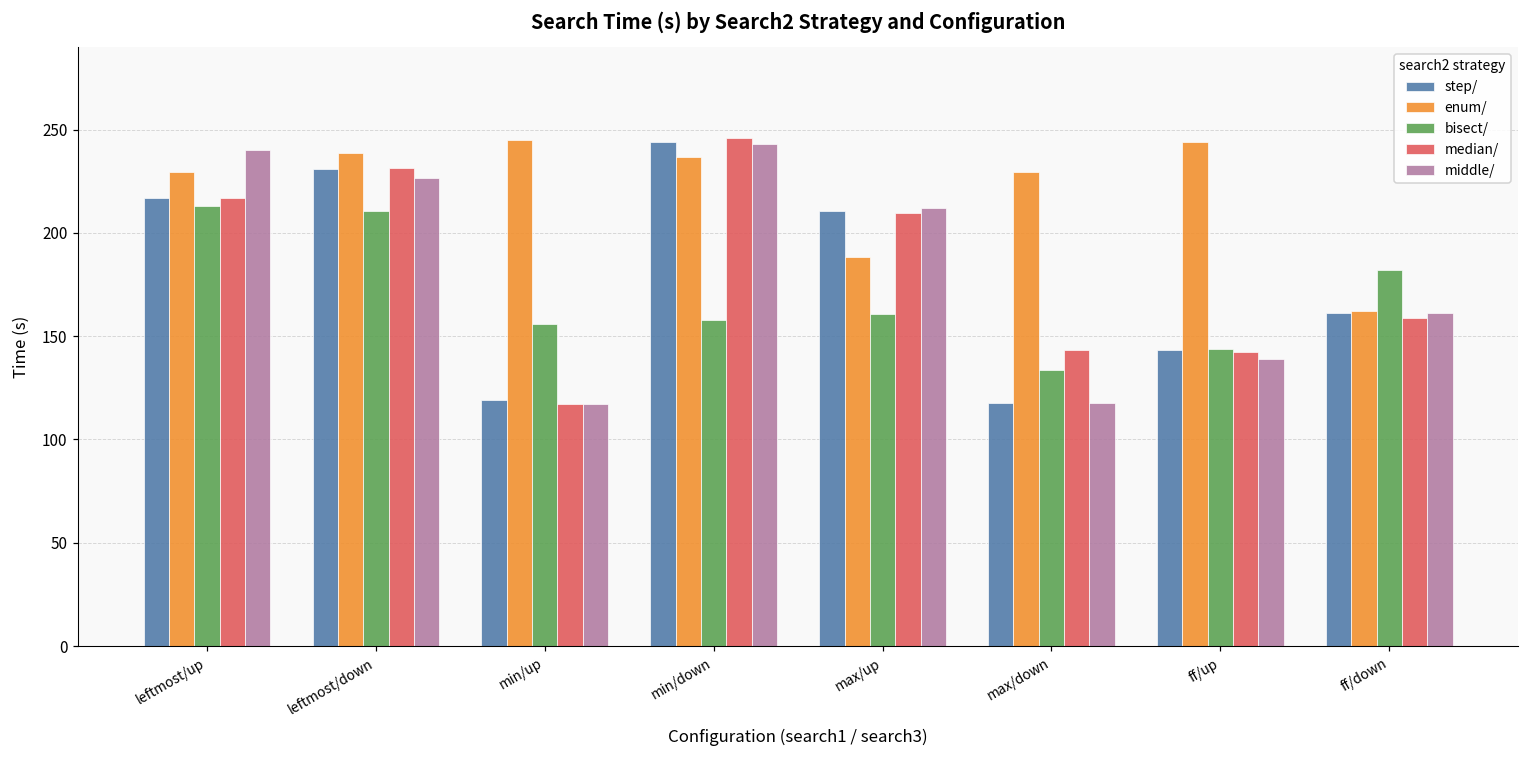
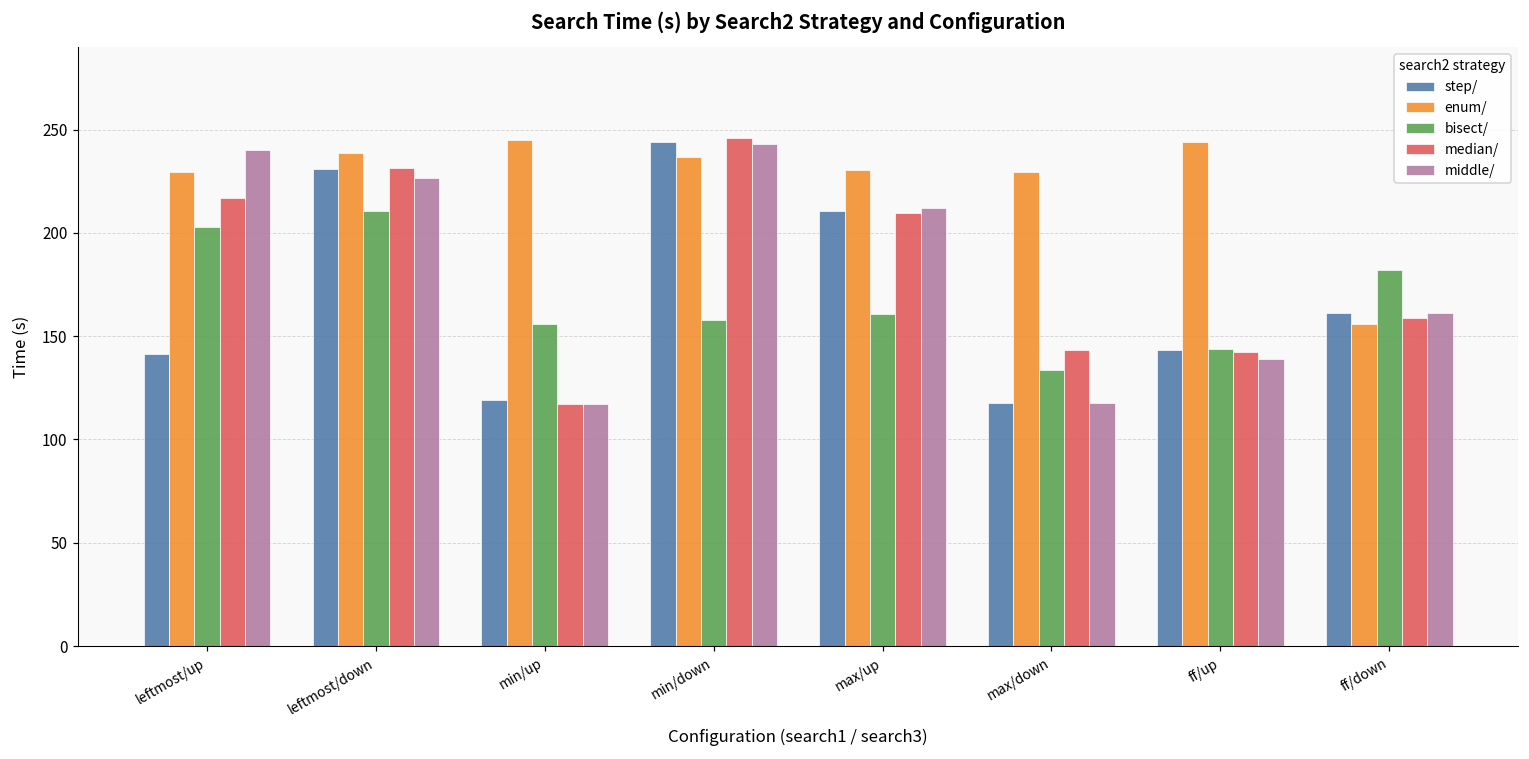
step/, leftmost/up: 217 -> 141
bisect/, leftmost/up: 213 -> 203
enum/, max/up: 188 -> 230
enum/, ff/down: 162 -> 156
